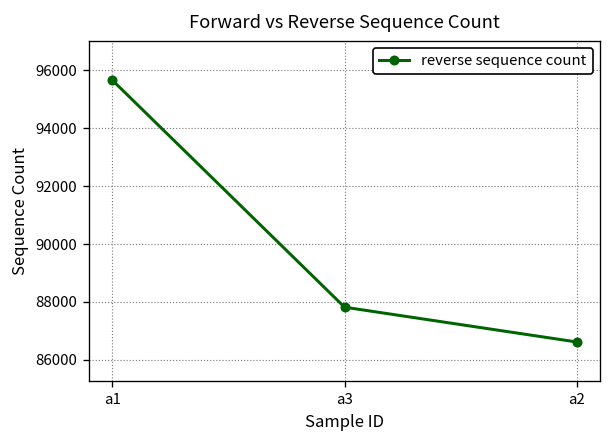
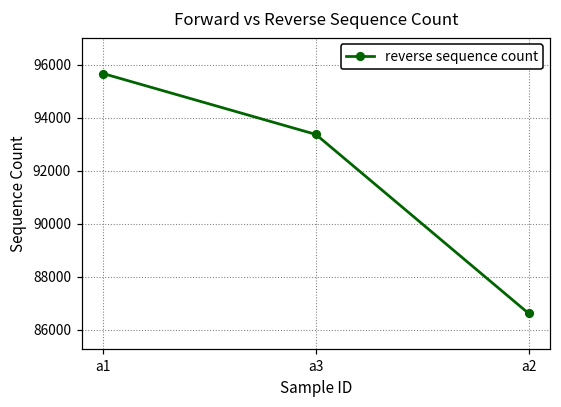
a3: 87800 -> 93400
